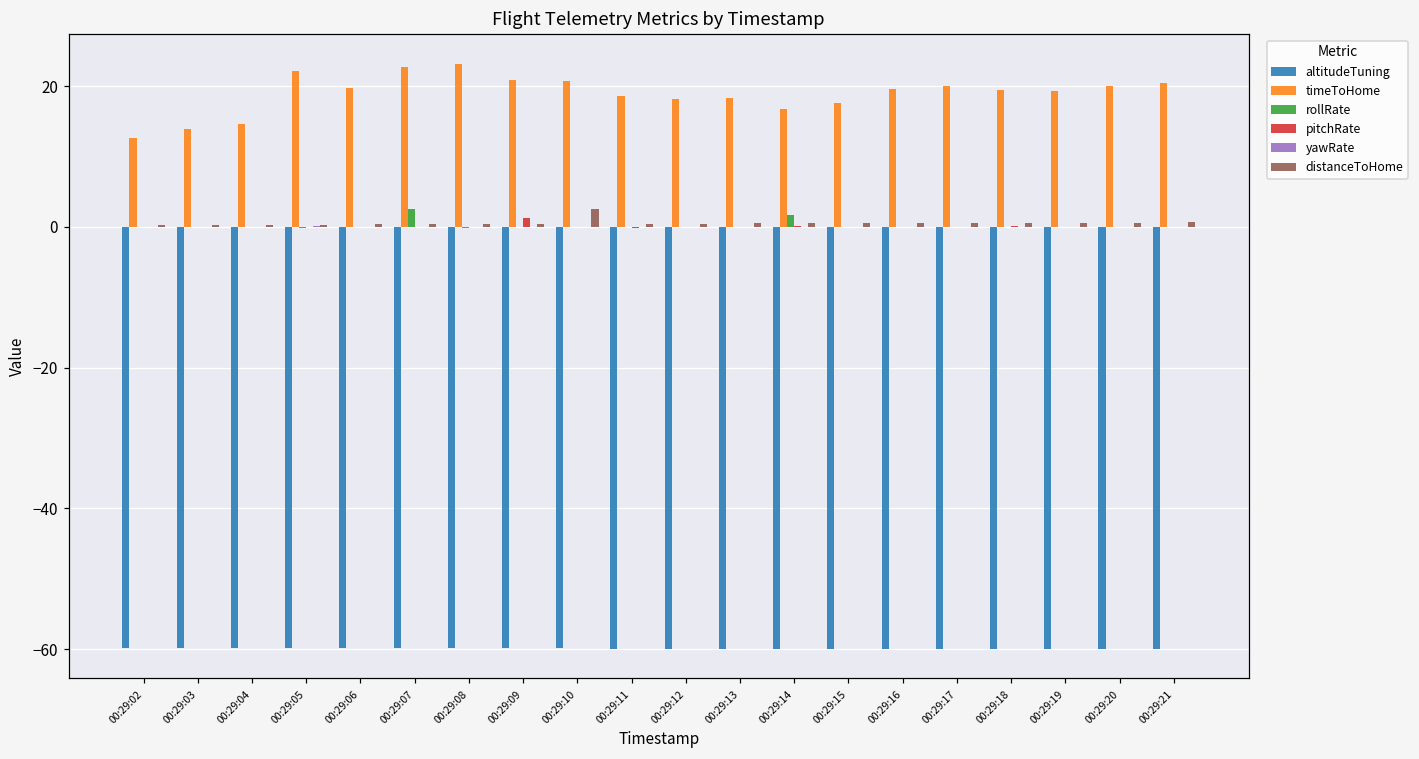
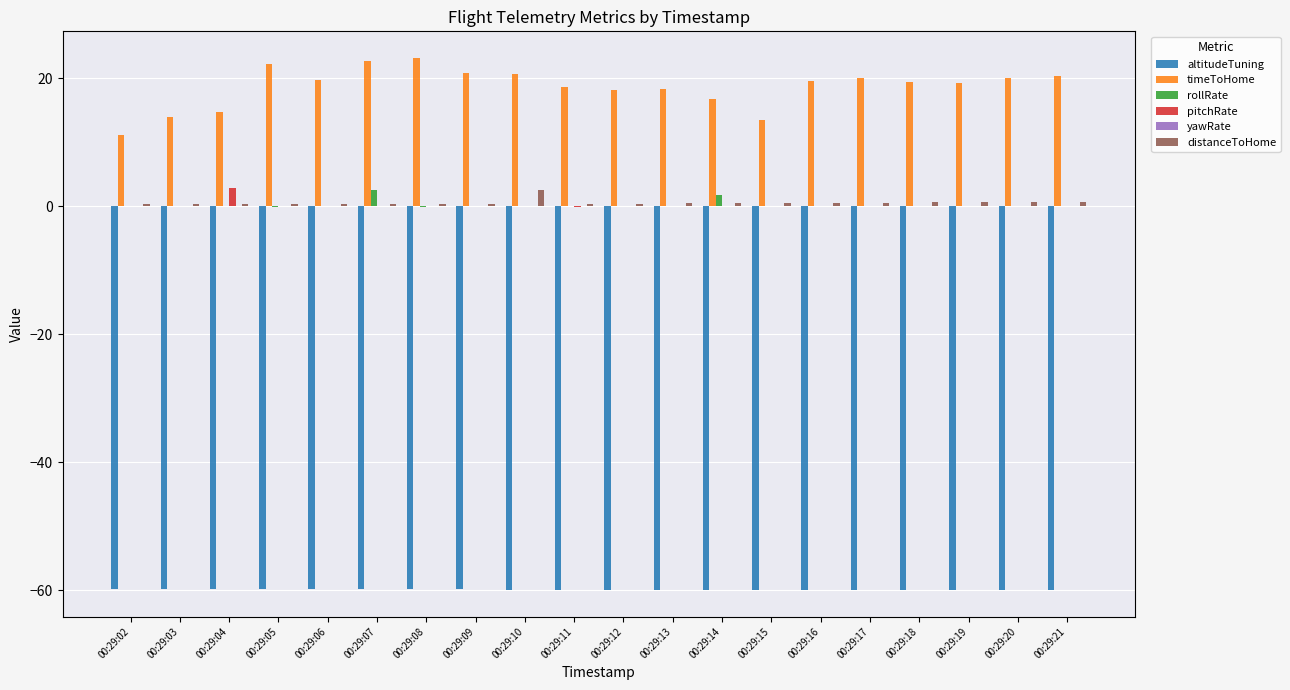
timeToHome, 00:29:02: 13 -> 11
pitchRate, 00:29:04: 0 -> 3
pitchRate, 00:29:09: 1 -> 0
timeToHome, 00:29:15: 18 -> 14
